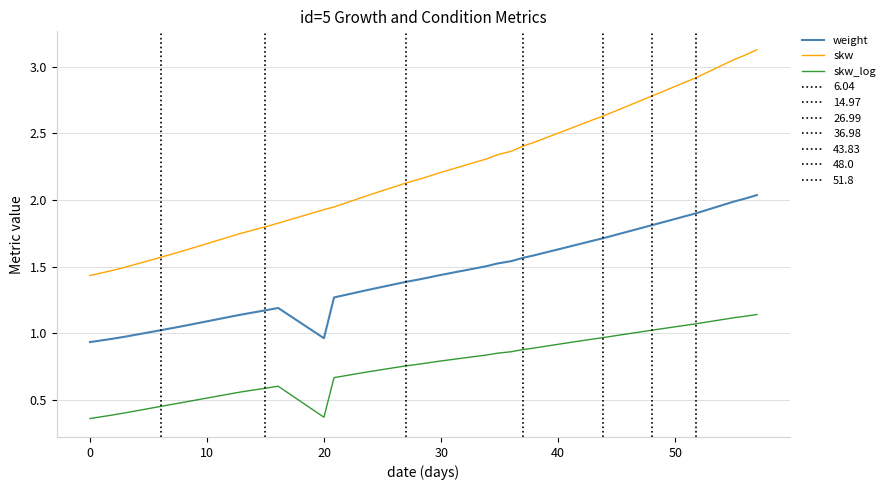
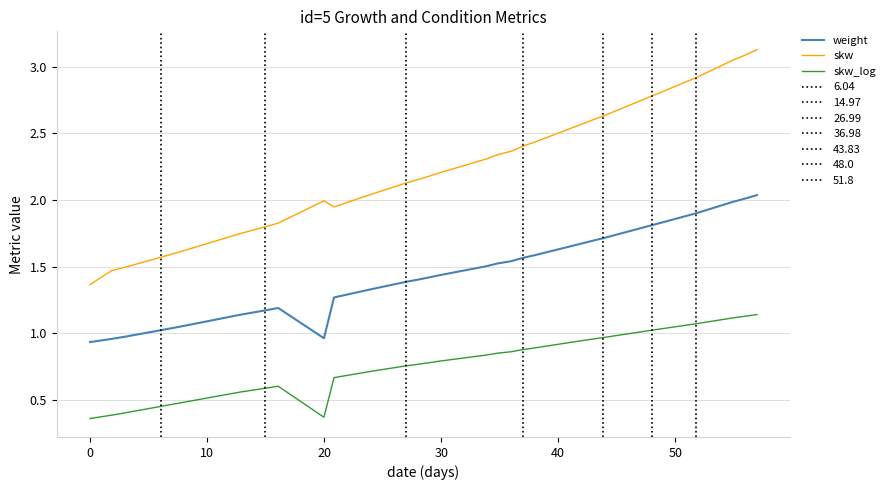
skw, 0: 1.43 -> 1.36
skw, 20: 1.93 -> 1.99
